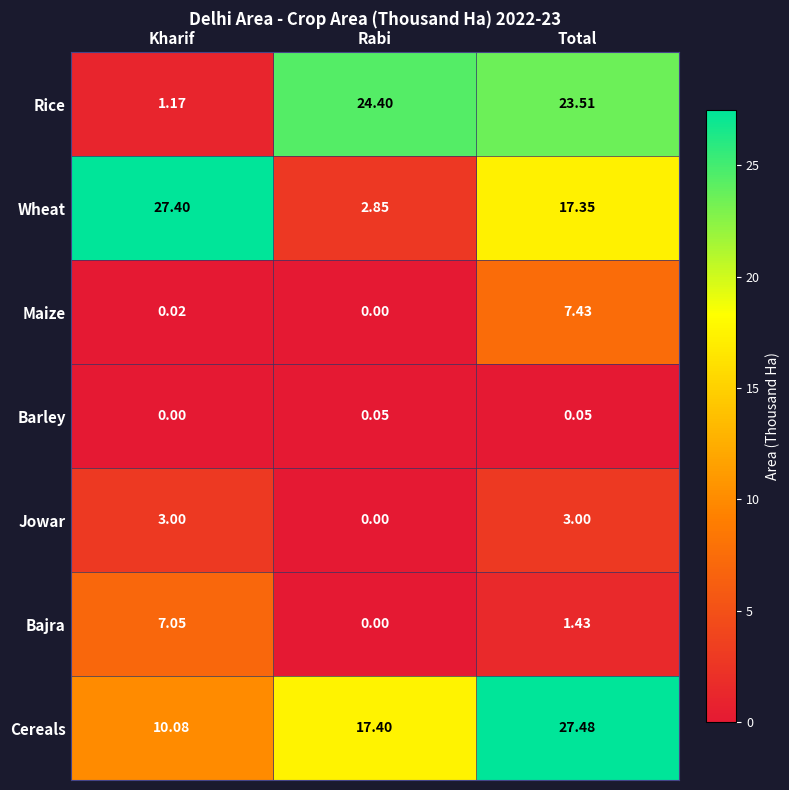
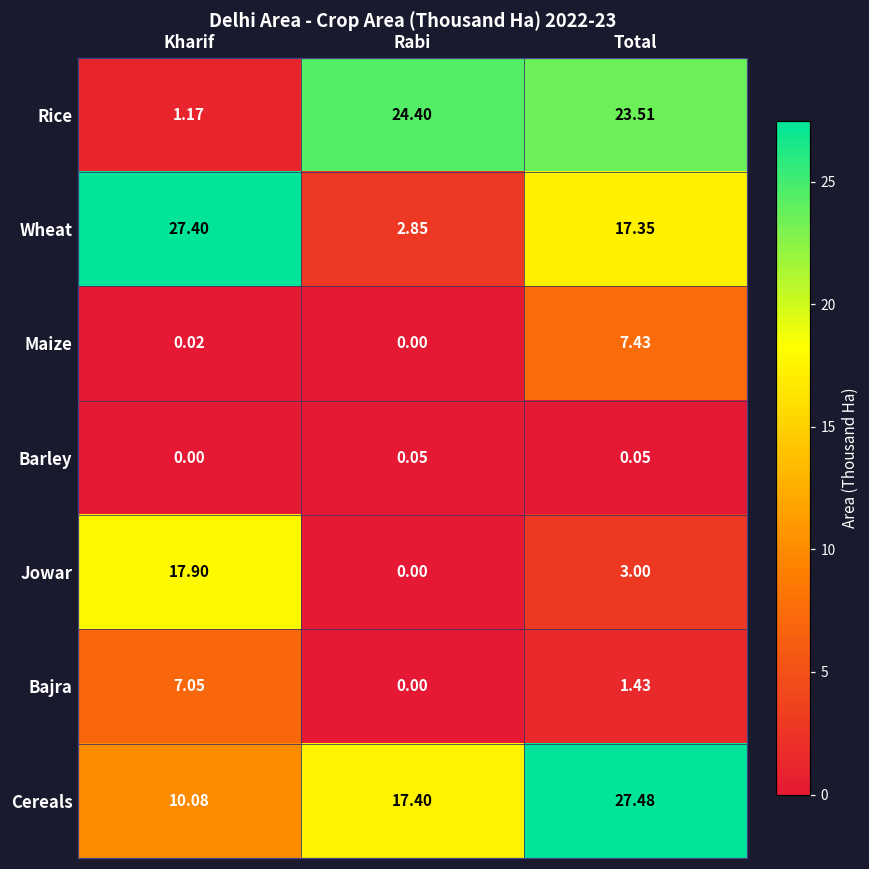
Jowar, Kharif: 3.00 -> 17.90
